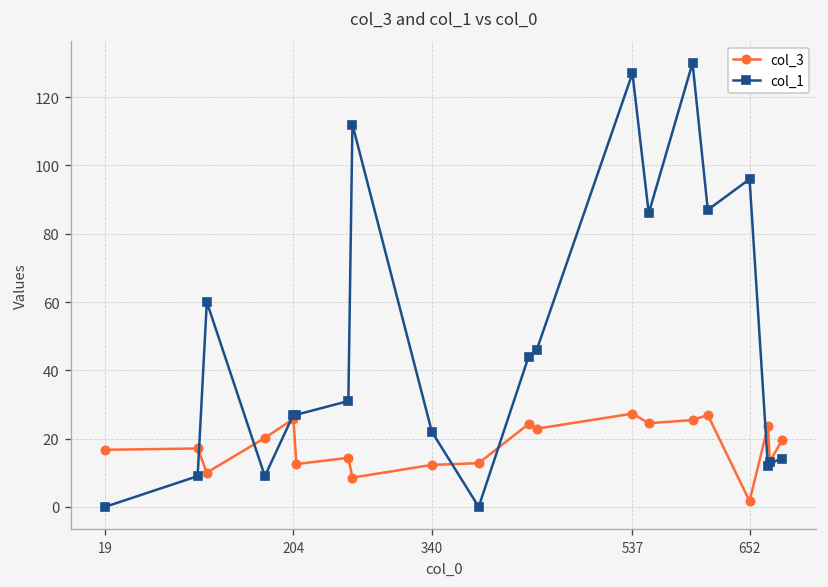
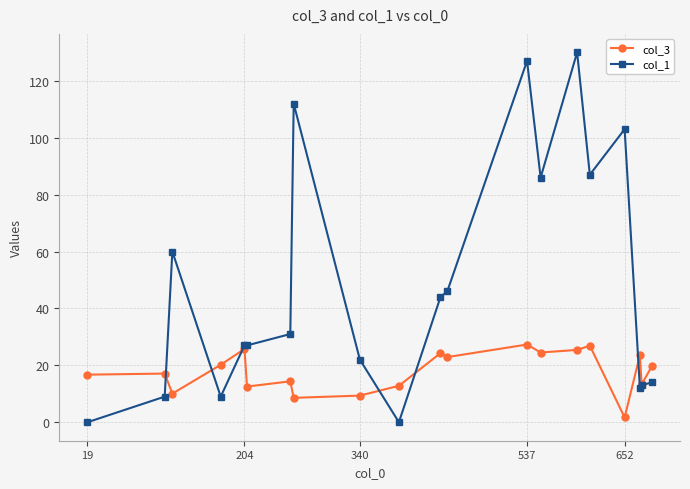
col_3, 340: 12 -> 9
col_1, 652: 96 -> 103
